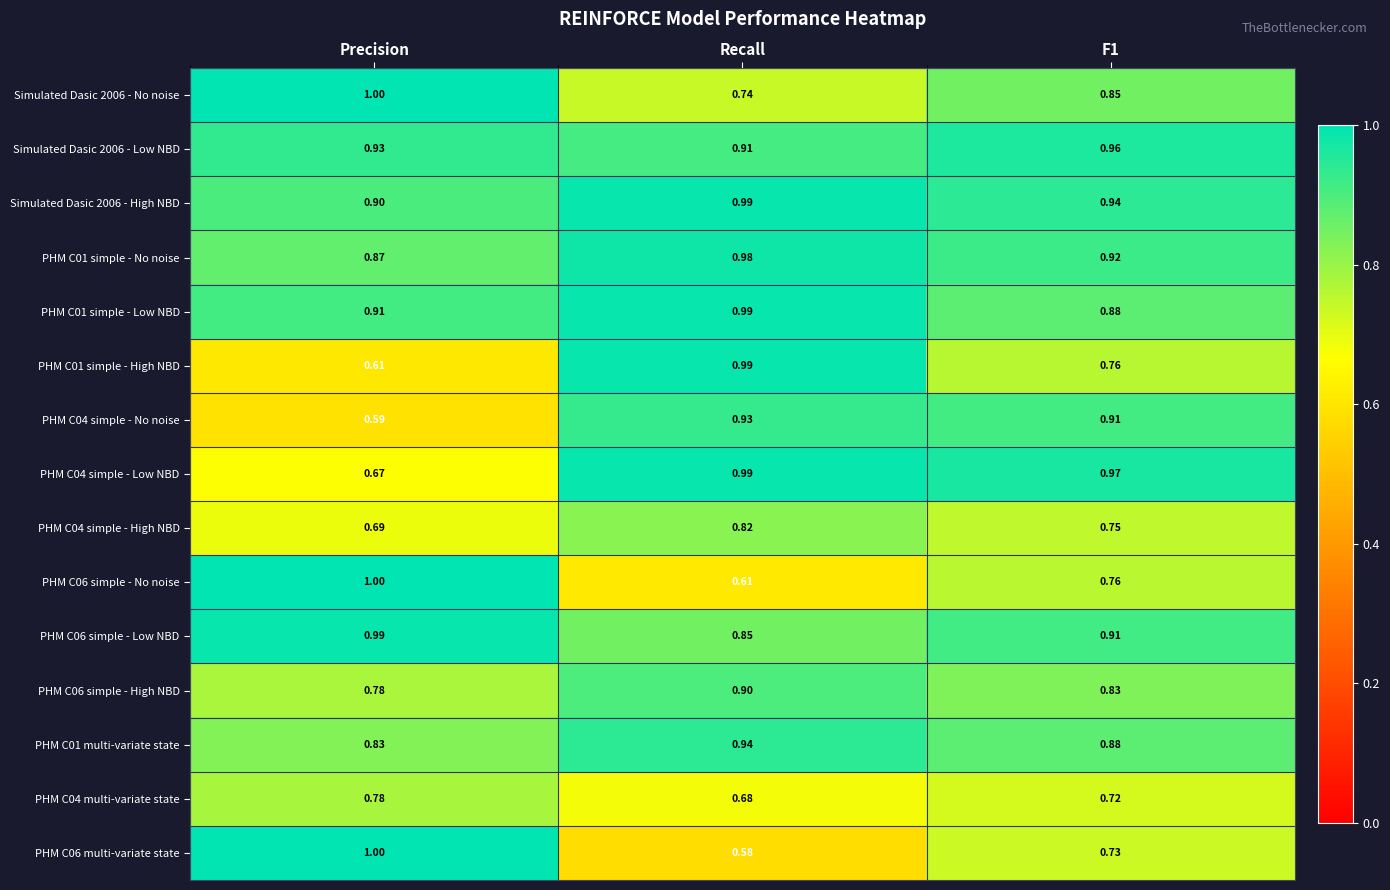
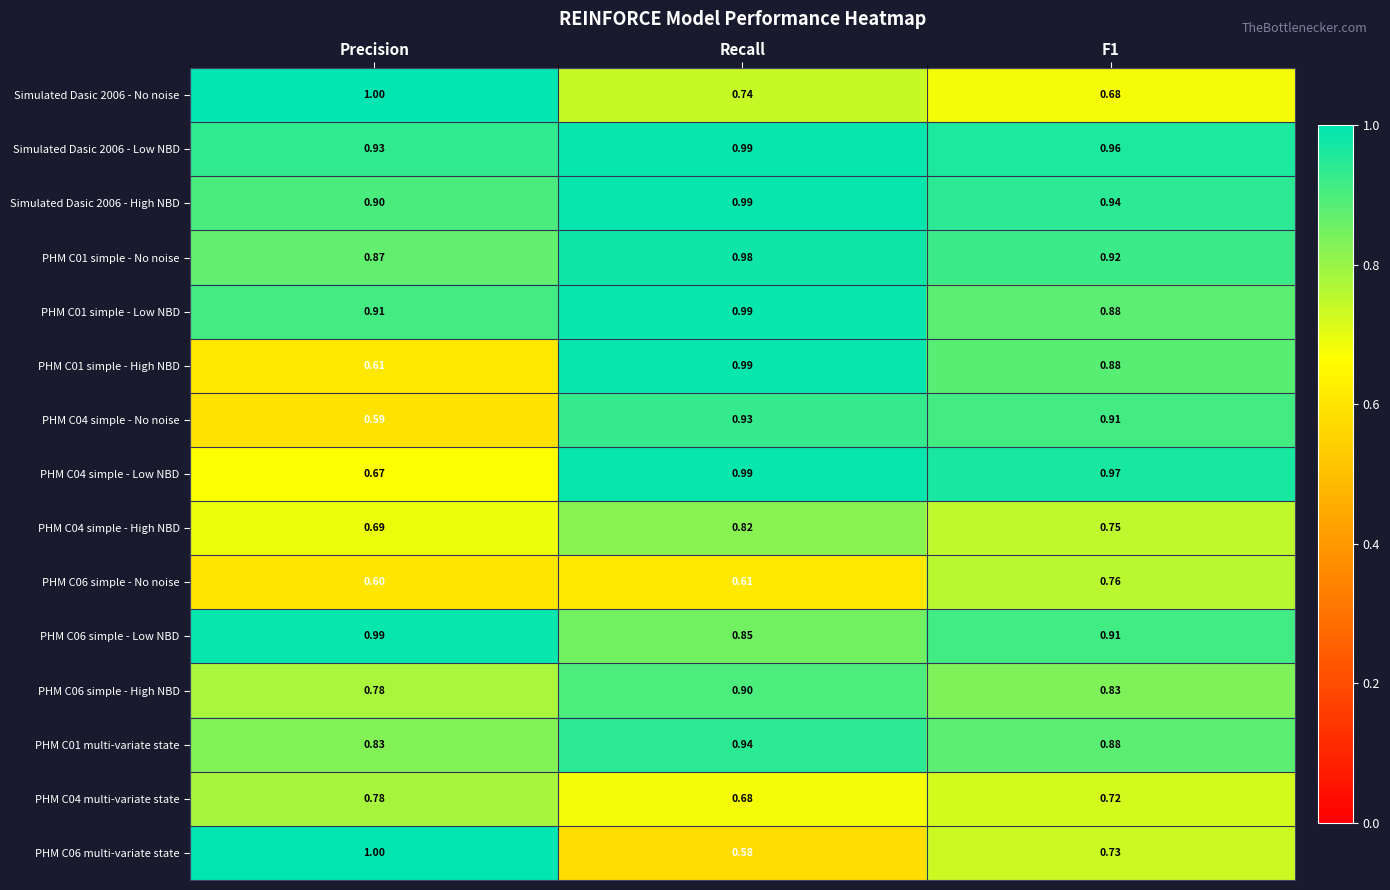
Simulated Dasic 2006 - No noise, F1: 0.85 -> 0.68
Simulated Dasic 2006 - Low NBD, Recall: 0.91 -> 0.99
PHM C01 simple - High NBD, F1: 0.76 -> 0.88
PHM C06 simple - No noise, Precision: 1.00 -> 0.60
